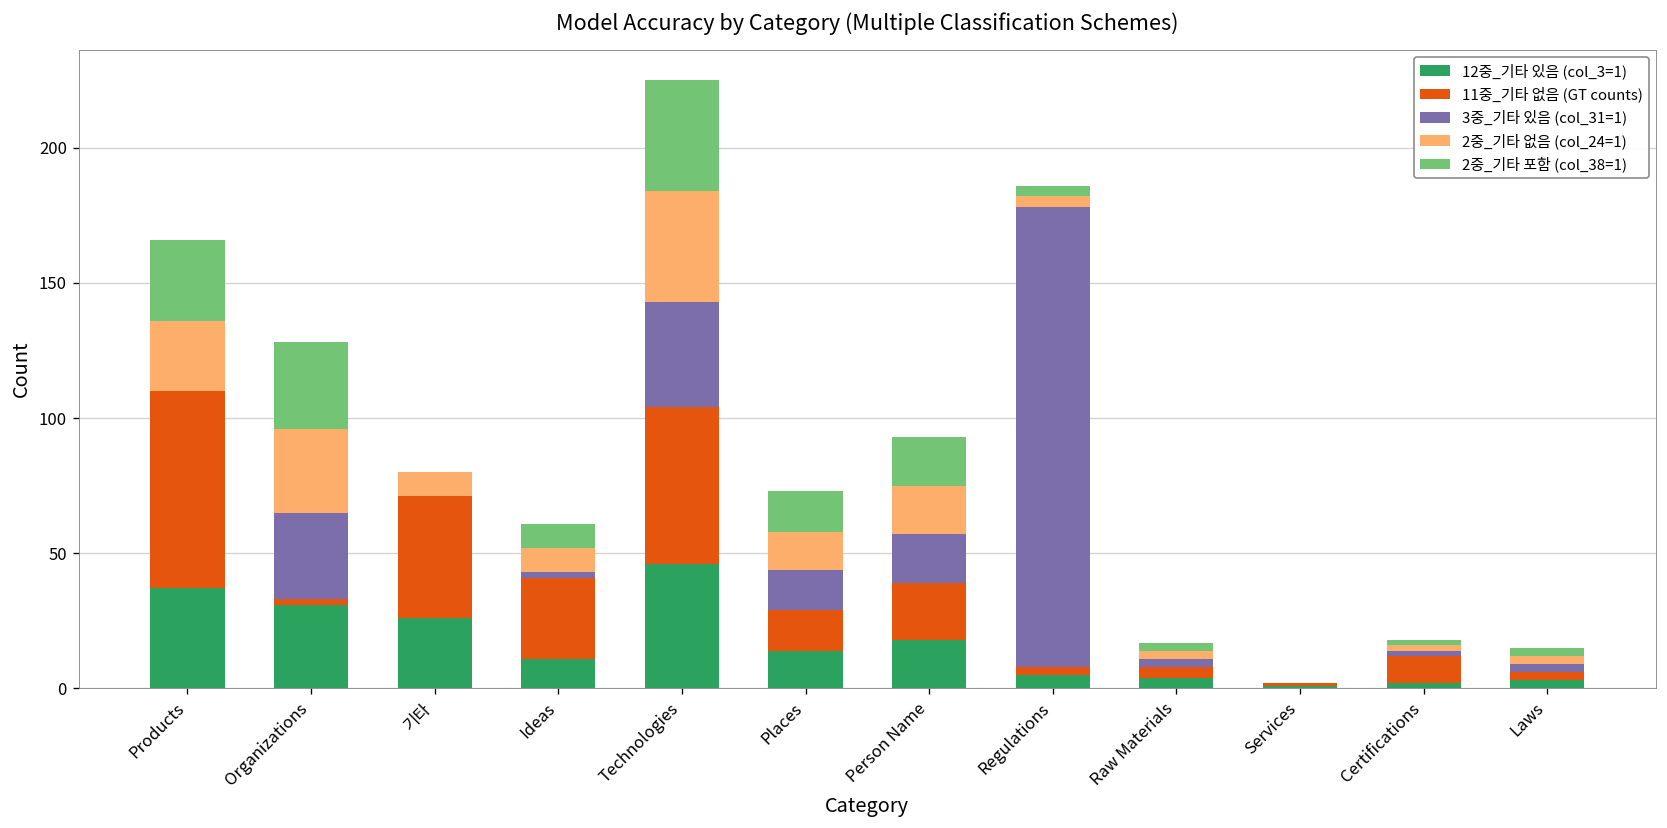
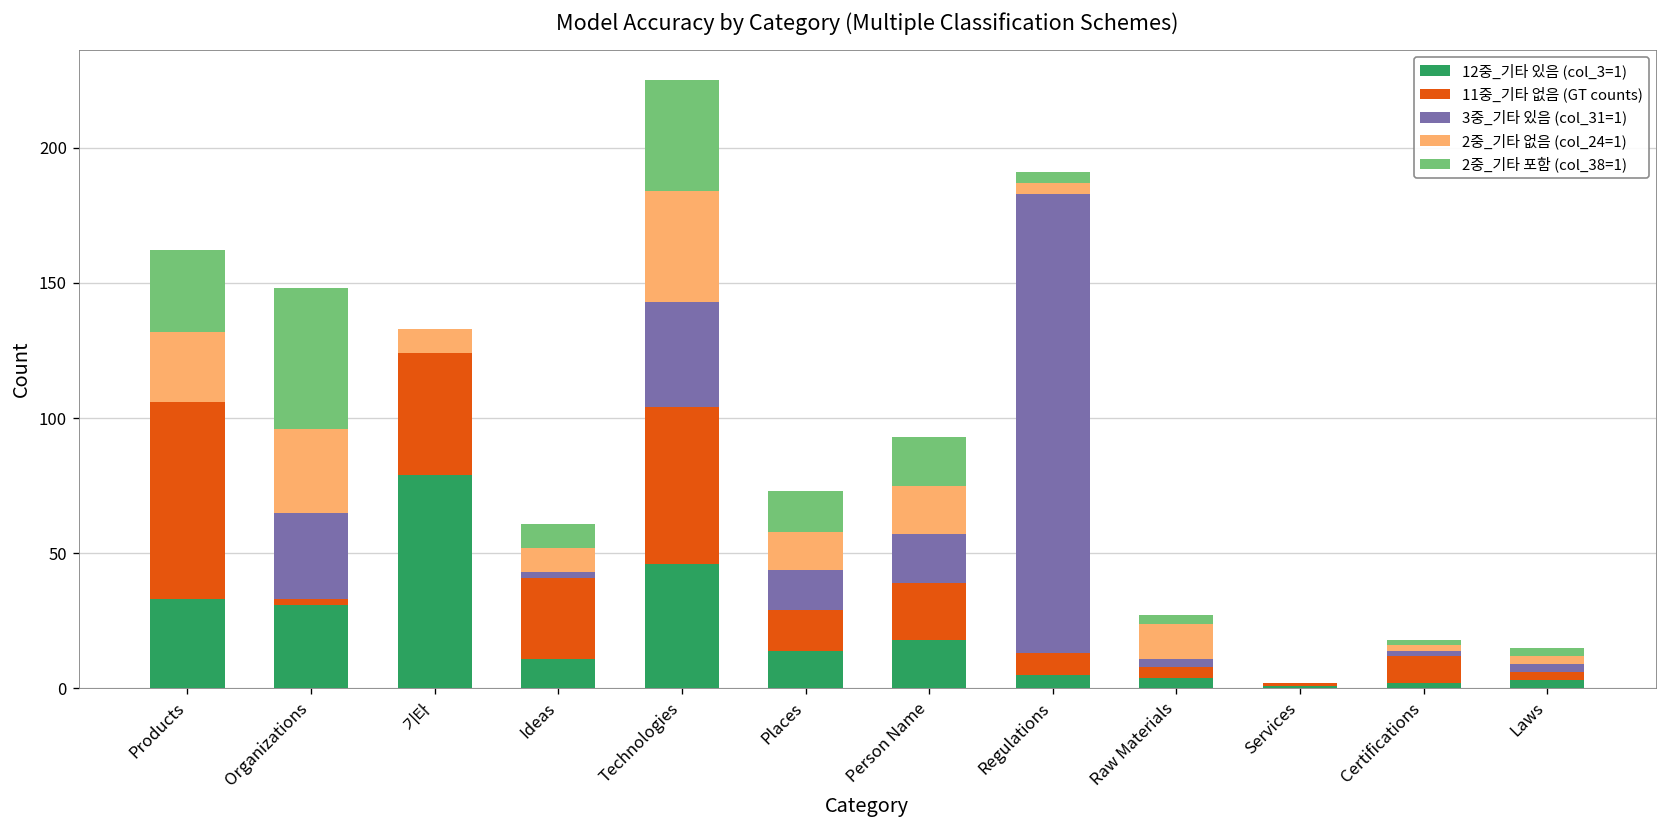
12중_기타 있음 (col_3=1), Products: 37 -> 33
2중_기타 포함 (col_38=1), Organizations: 32 -> 52
12중_기타 있음 (col_3=1), 기타: 26 -> 79
11중_기타 없음 (GT counts), Regulations: 3 -> 8
2중_기타 없음 (col_24=1), Raw Materials: 3 -> 13
